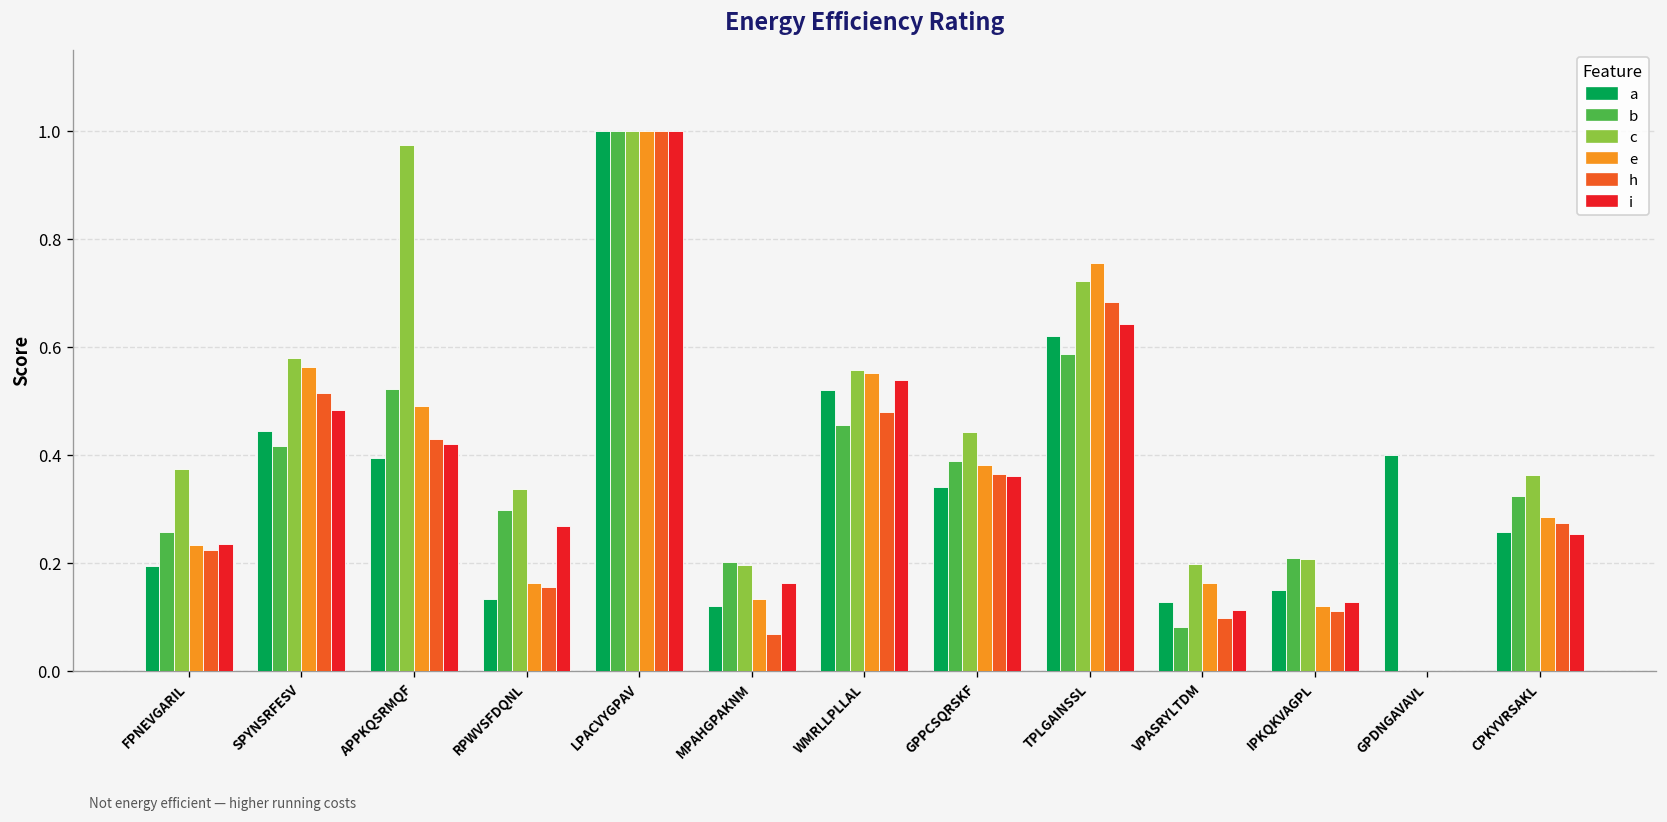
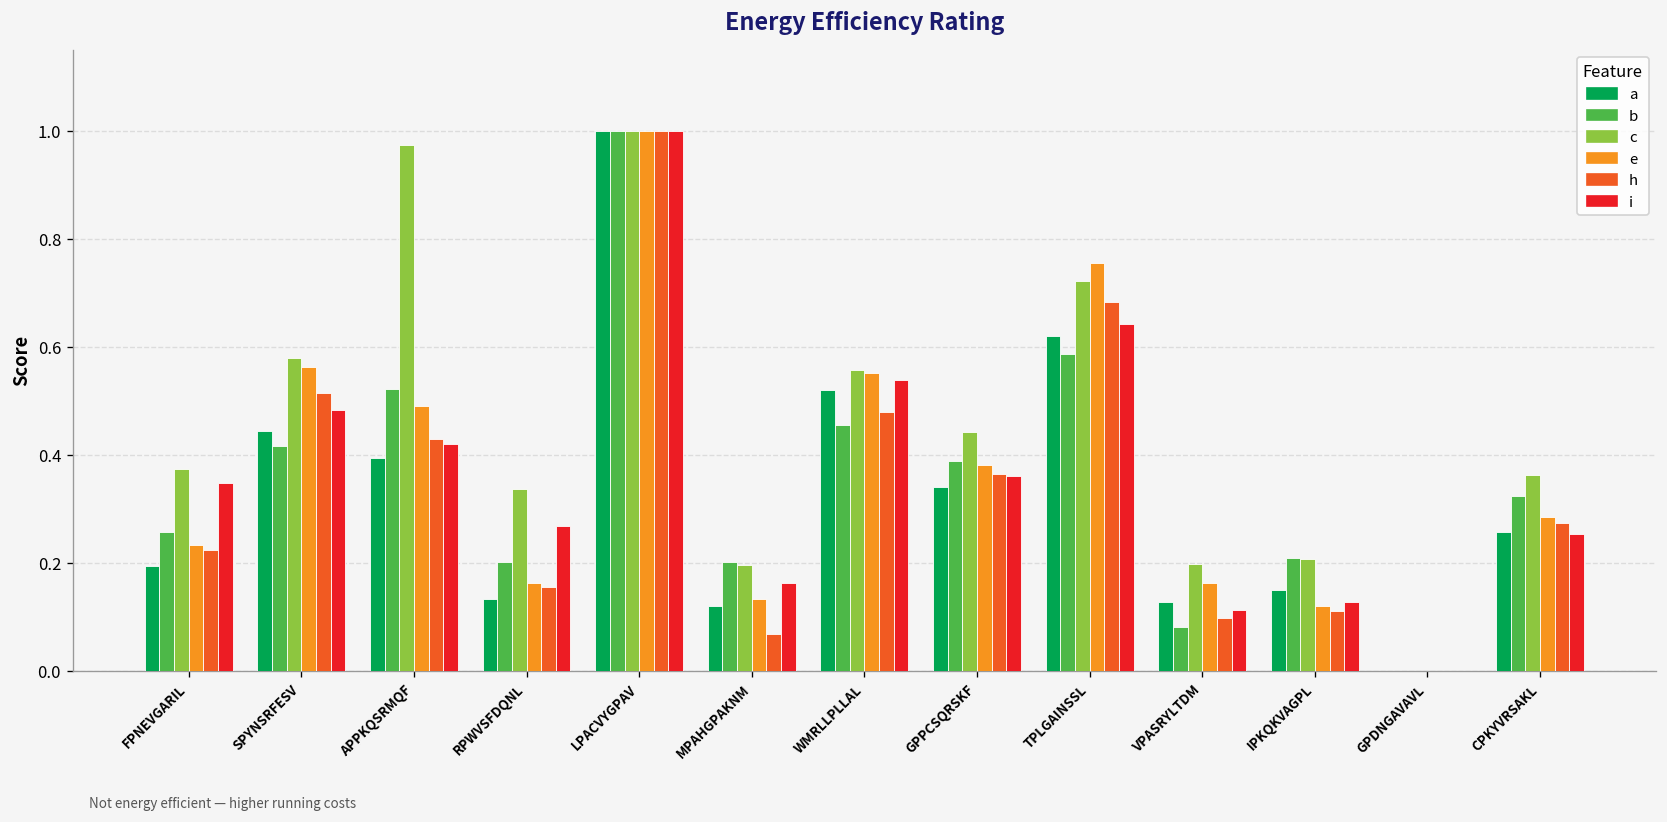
i, FPNEVGARIL: 0.24 -> 0.35
b, RPWVSFDQNL: 0.30 -> 0.20
a, GPDNGAVAVL: 0.4 -> 0.0
